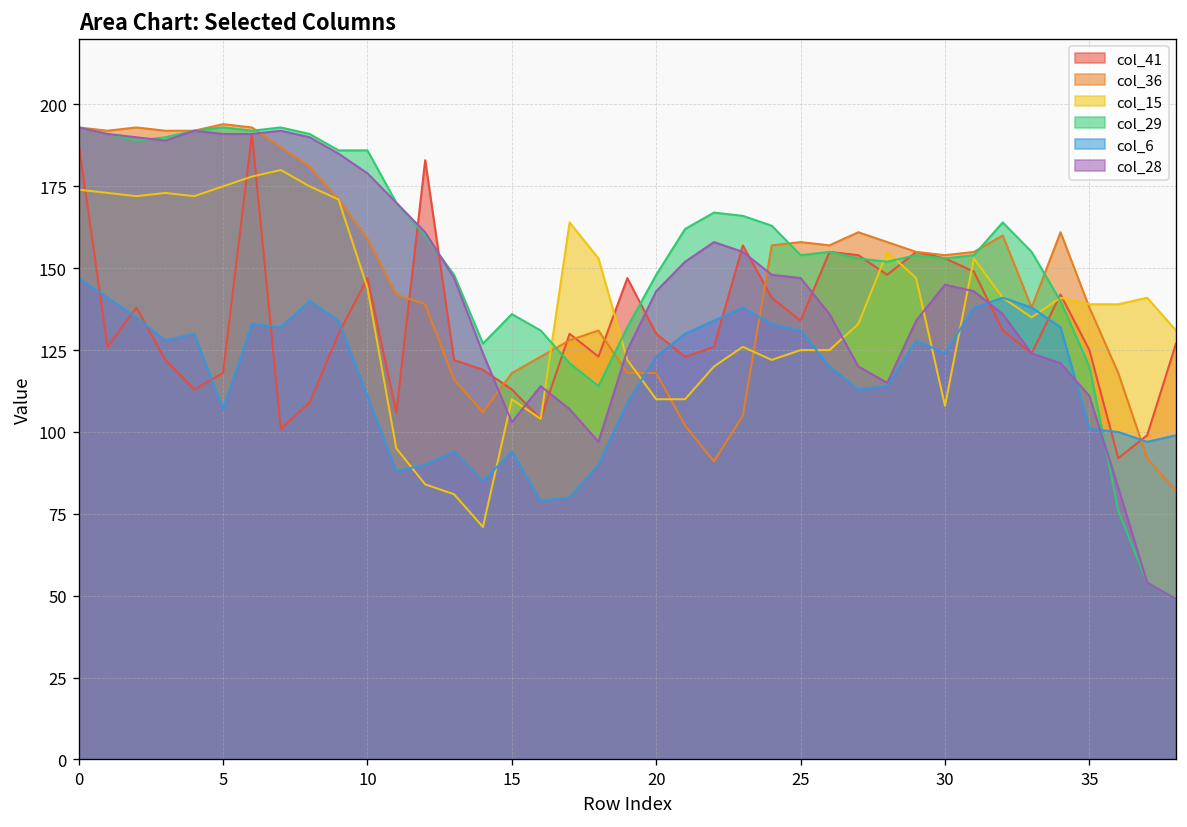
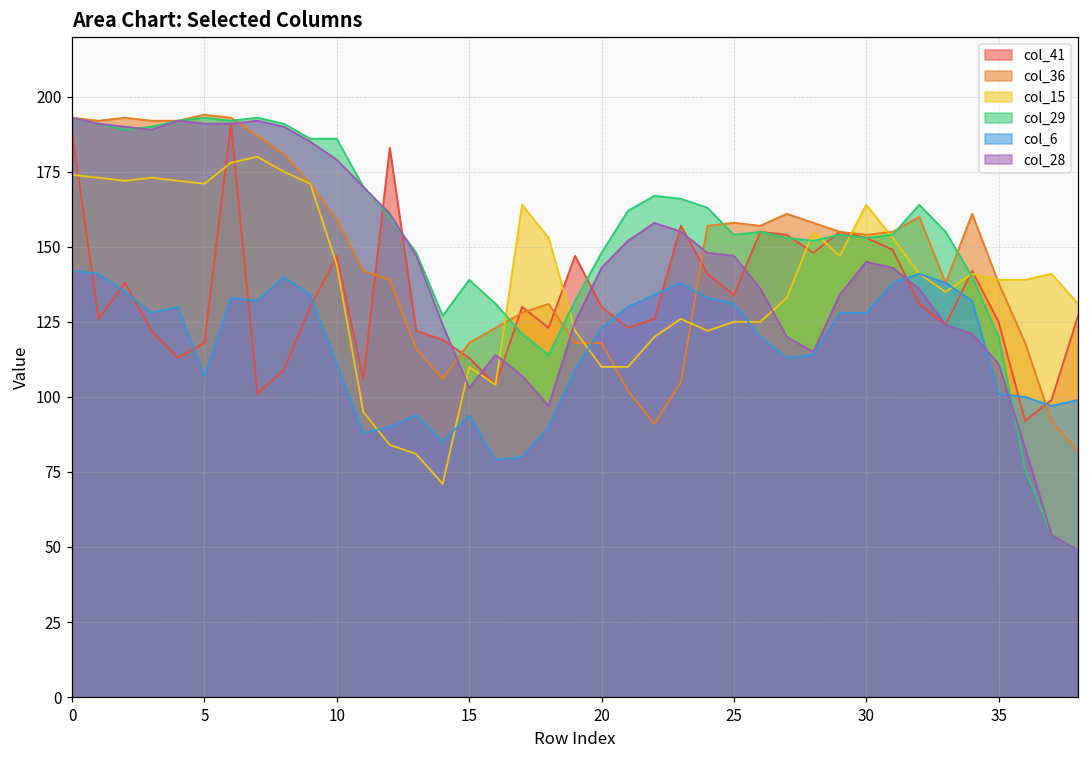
col_6, 0: 147 -> 142
col_15, 5: 175 -> 171
col_29, 15: 136 -> 139
col_15, 30: 108 -> 164
col_6, 30: 124 -> 128
